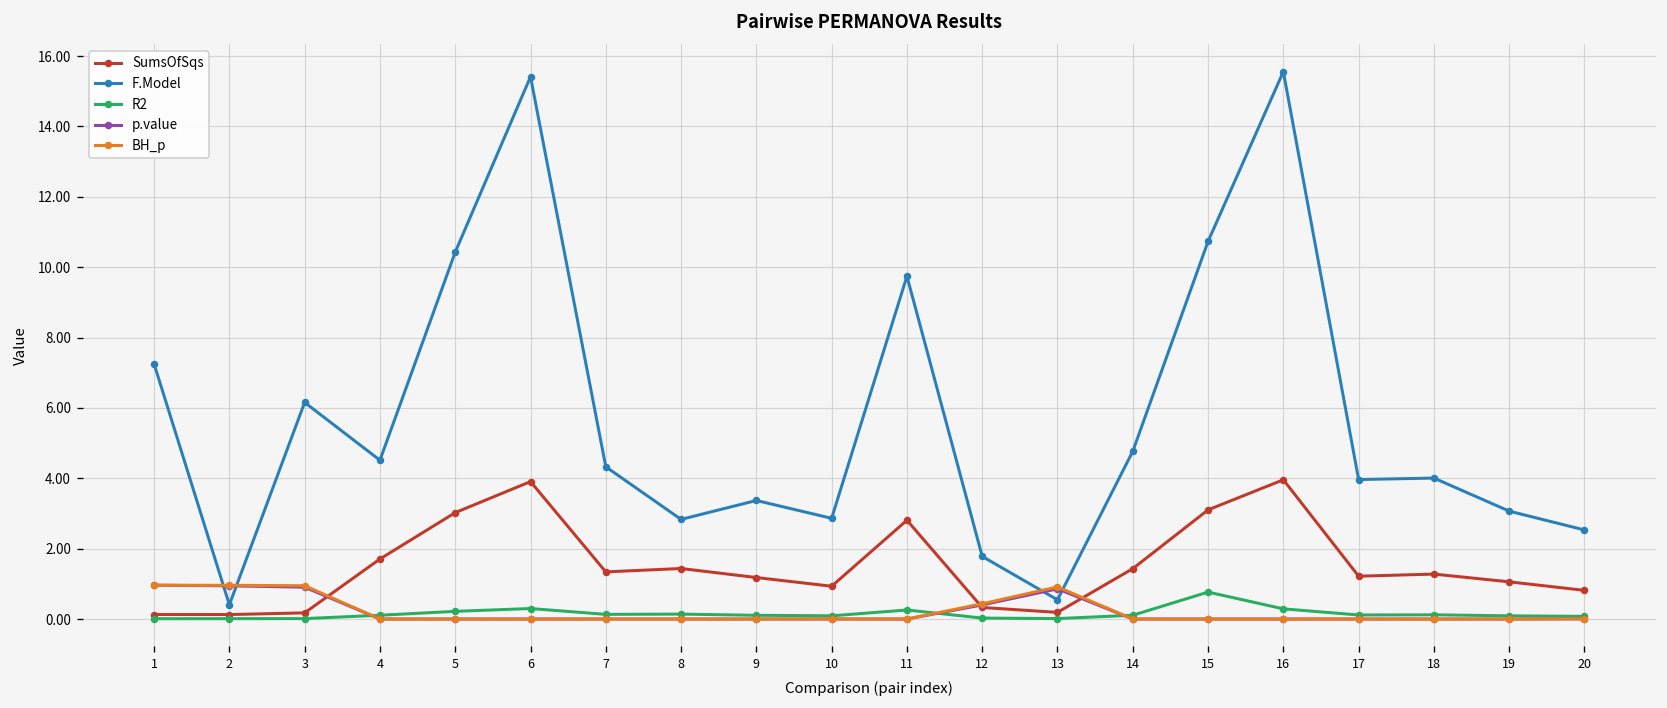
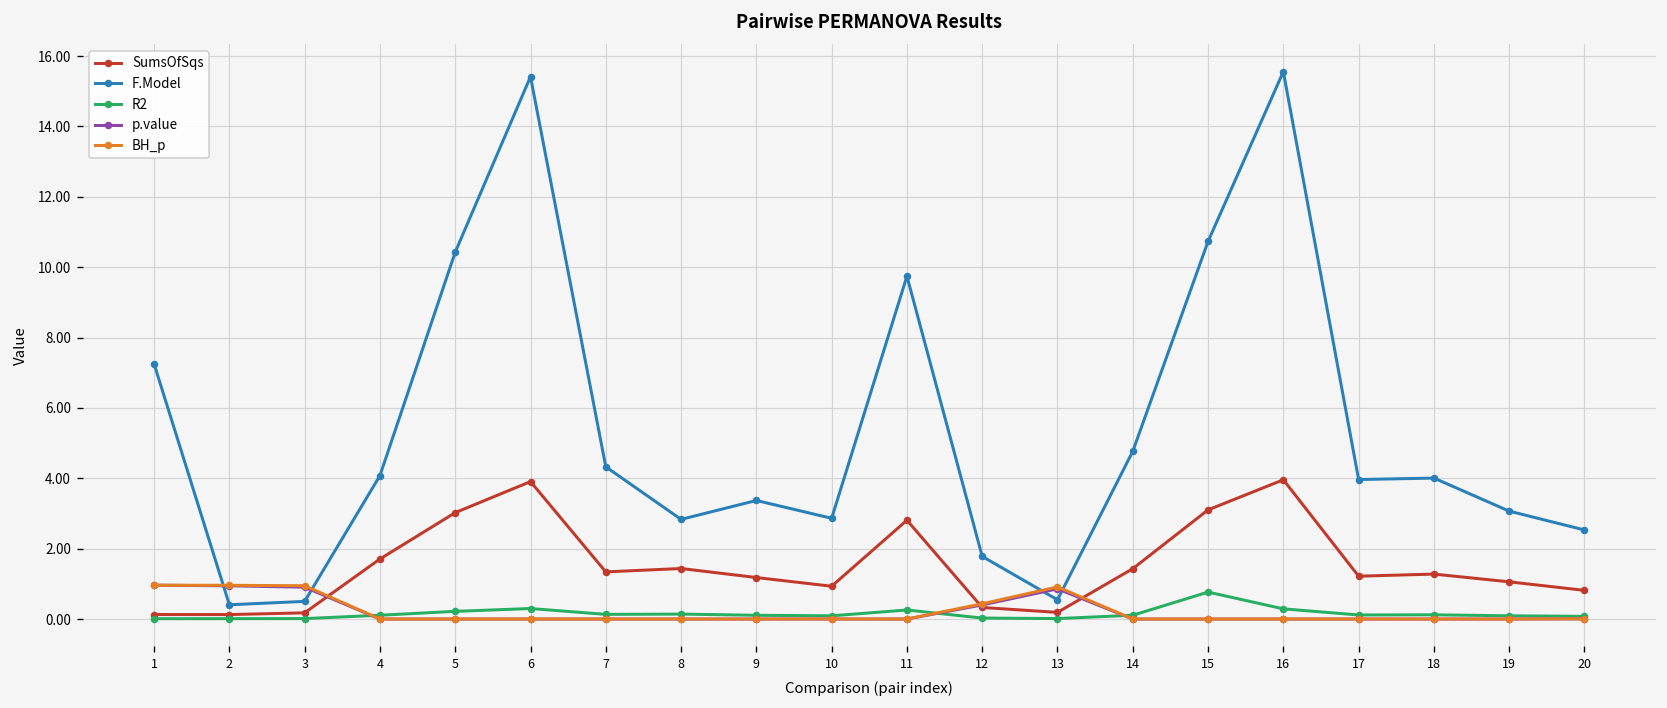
F.Model, 3: 6.2 -> 0.5
F.Model, 4: 4.5 -> 4.1
